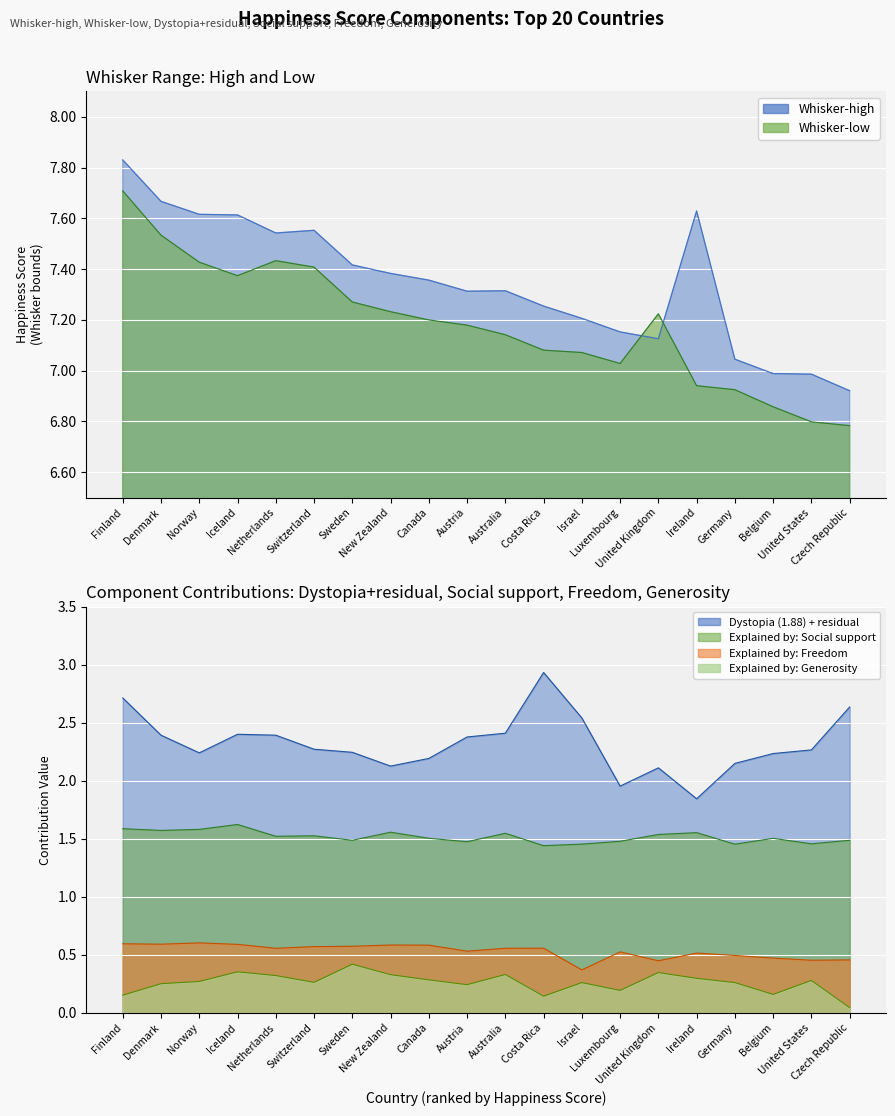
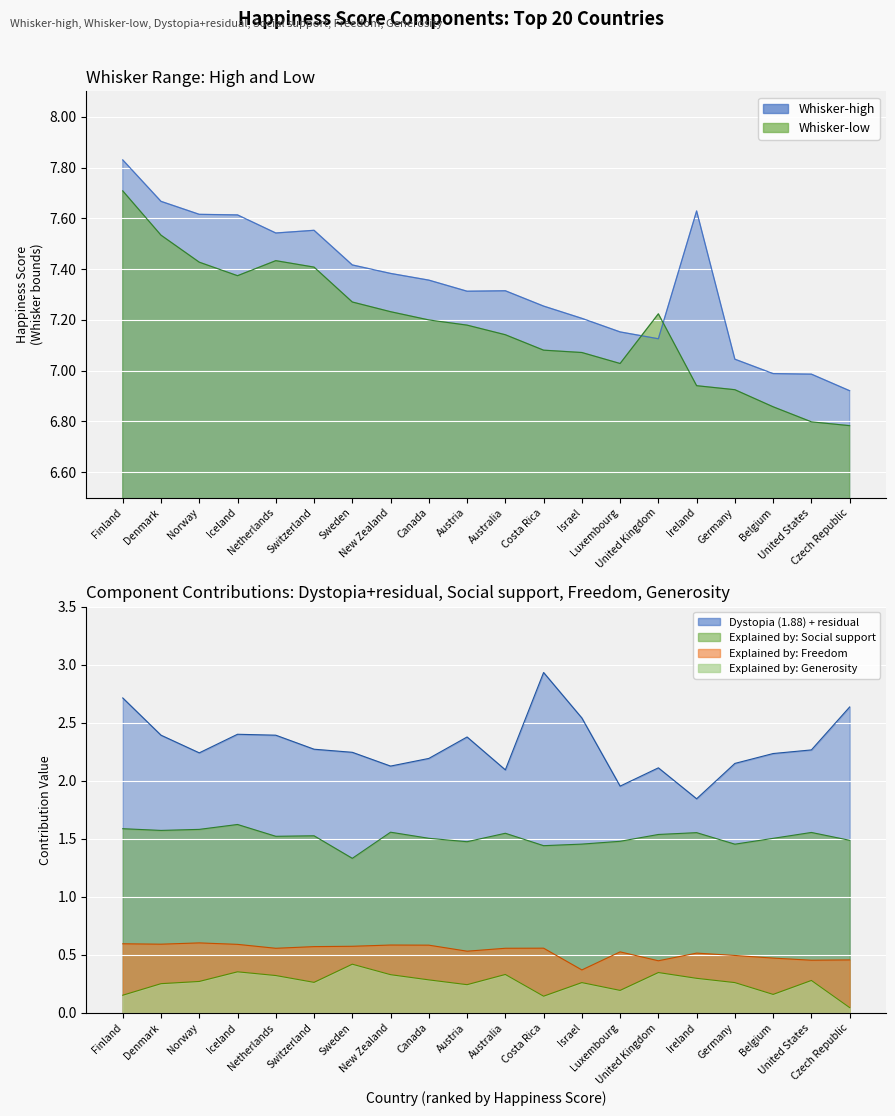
Component Contributions: Dystopia+residual, Social support, Freedom, Generosity, Explained by: Social support, Sweden: 1.49 -> 1.33
Component Contributions: Dystopia+residual, Social support, Freedom, Generosity, Dystopia (1.88) + residual, Australia: 2.41 -> 2.09
Component Contributions: Dystopia+residual, Social support, Freedom, Generosity, Explained by: Social support, United States: 1.46 -> 1.56
